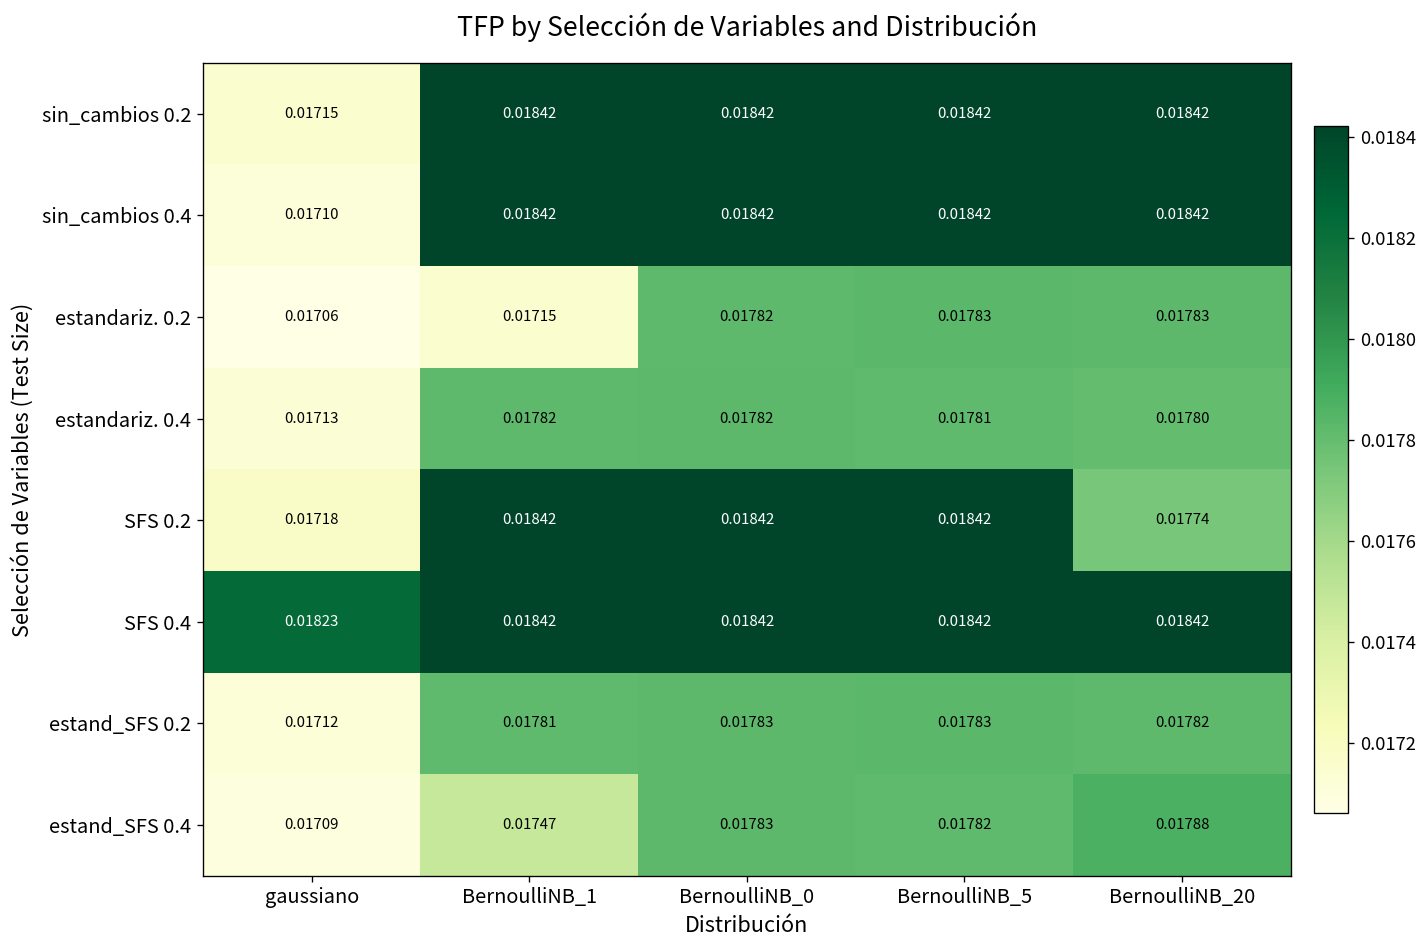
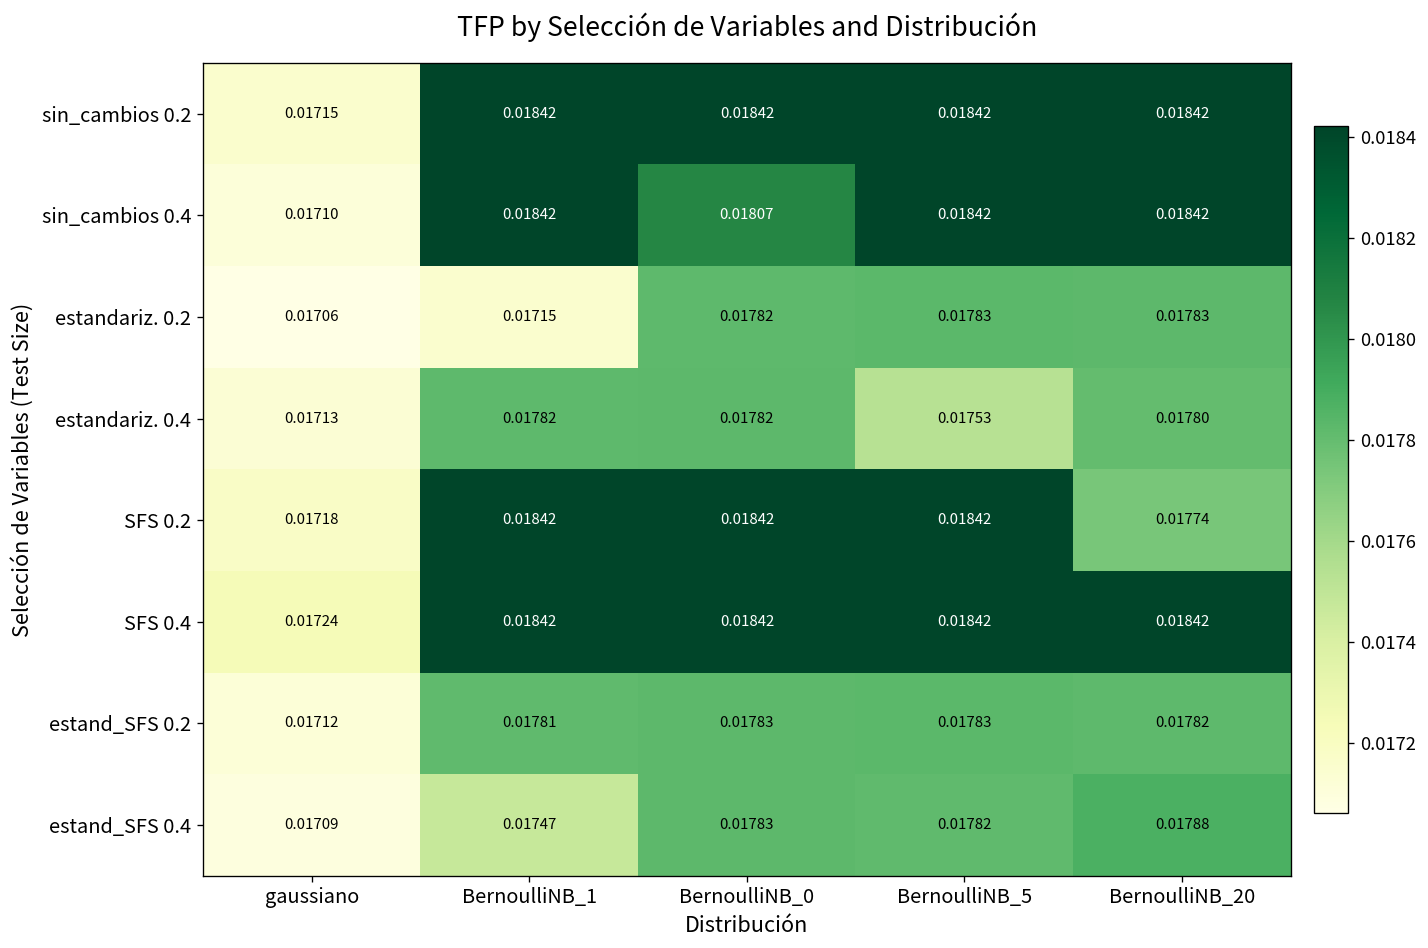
sin_cambios 0.4, BernoulliNB_0: 0.01842 -> 0.01807
estandariz. 0.4, BernoulliNB_5: 0.01781 -> 0.01753
SFS 0.4, gaussiano: 0.01823 -> 0.01724
